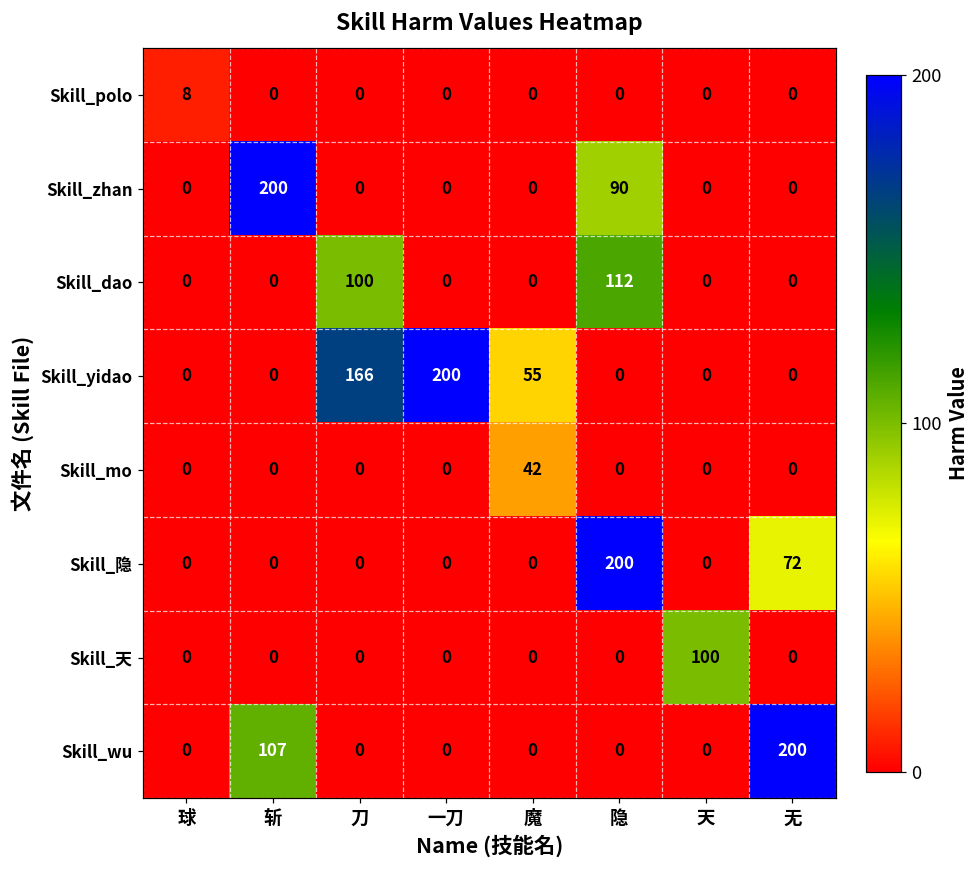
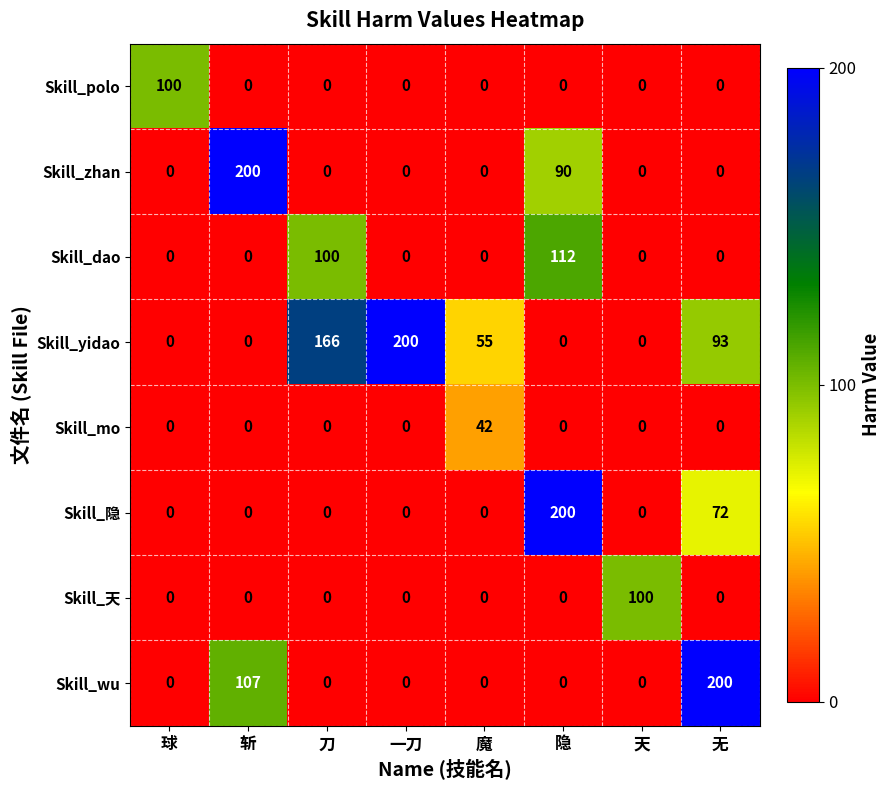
Skill_polo, 球: 8 -> 100
Skill_yidao, 无: 0 -> 93
